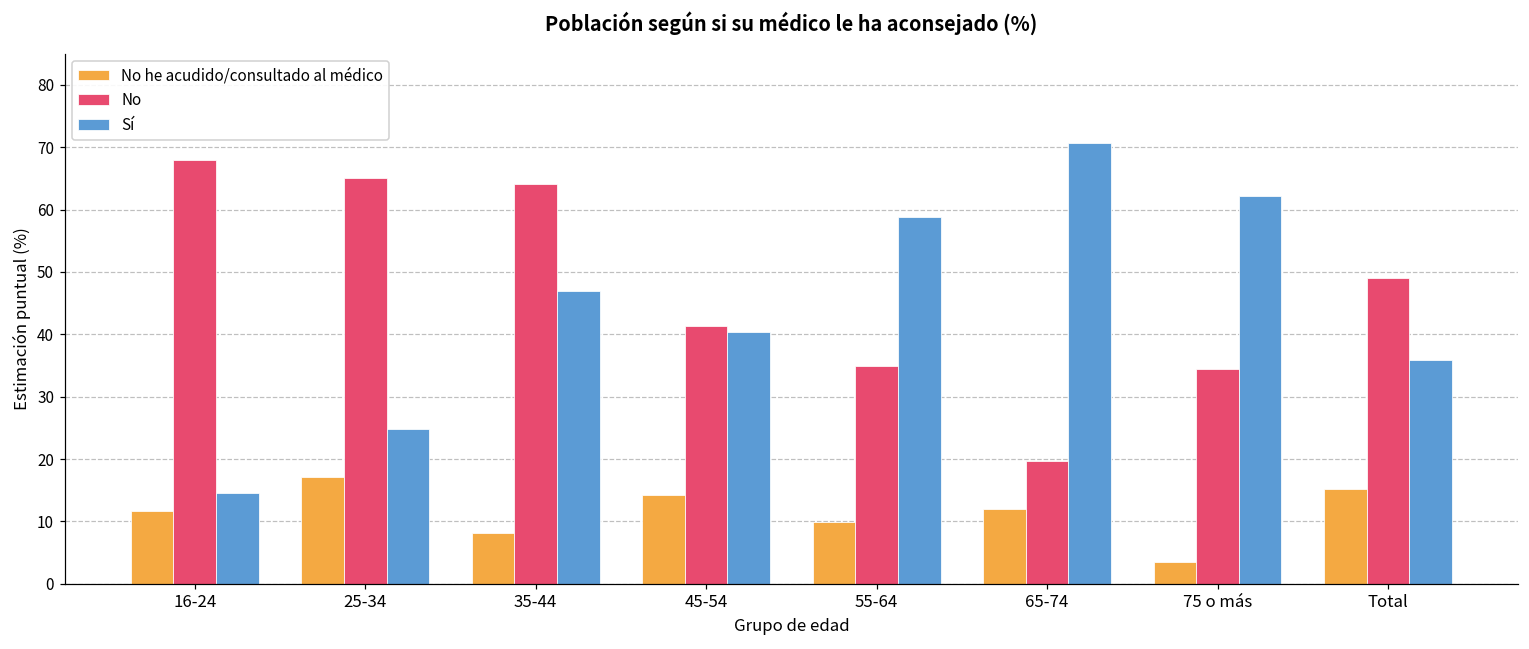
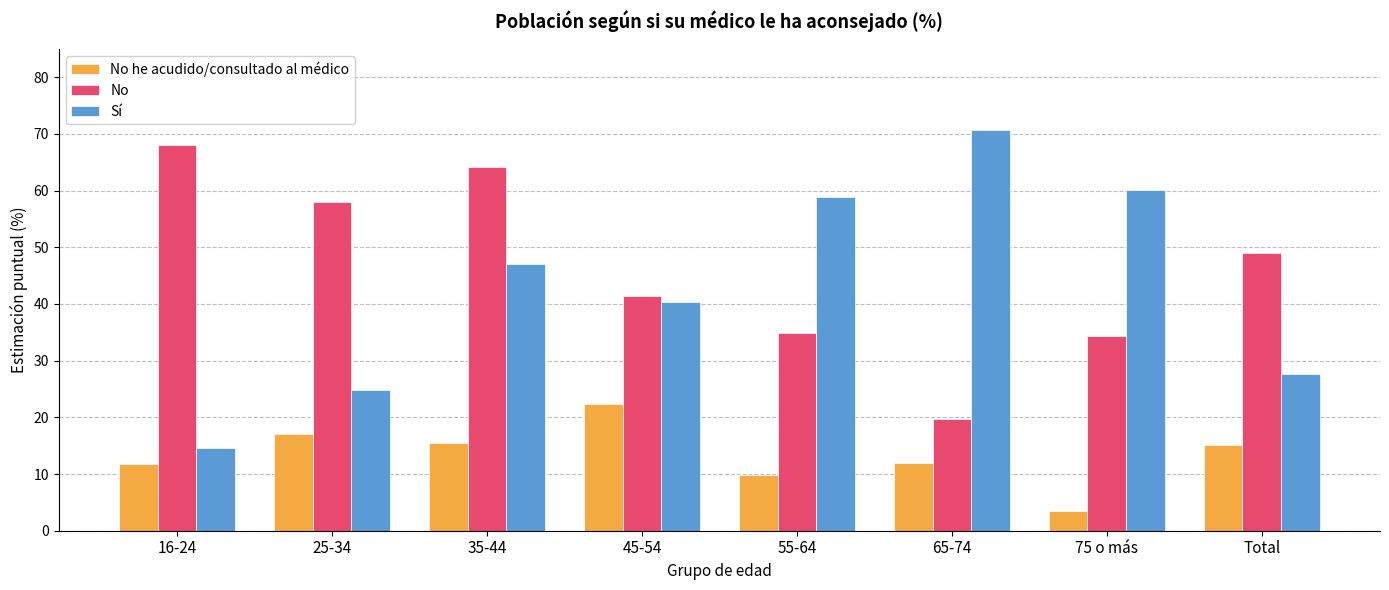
No, 25-34: 65 -> 58
No he acudido/consultado al médico, 35-44: 8 -> 16
No he acudido/consultado al médico, 45-54: 14 -> 22
Sí, 75 o más: 62 -> 60
Sí, Total: 36 -> 28
